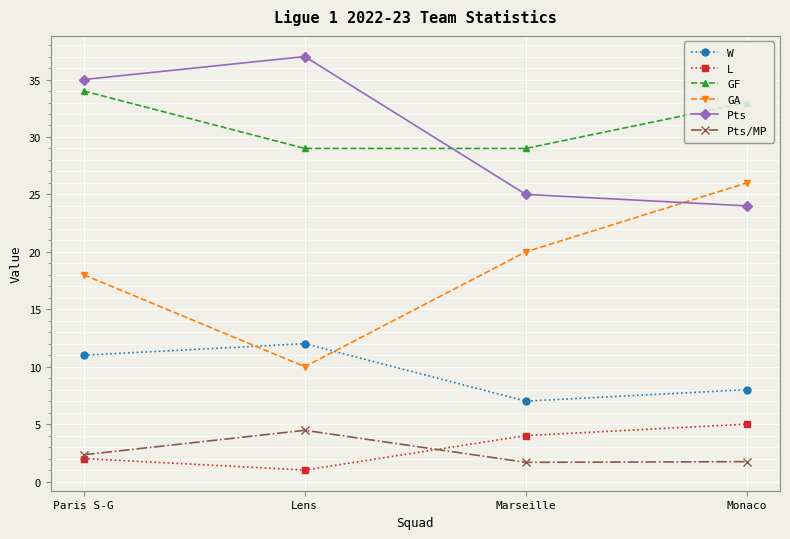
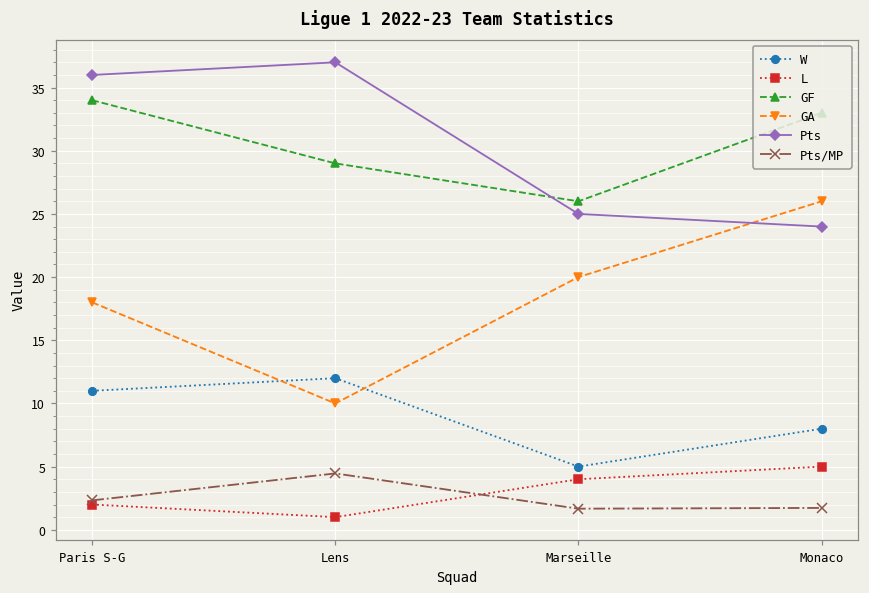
Pts, Paris S-G: 35 -> 36
W, Marseille: 7 -> 5
GF, Marseille: 29 -> 26
